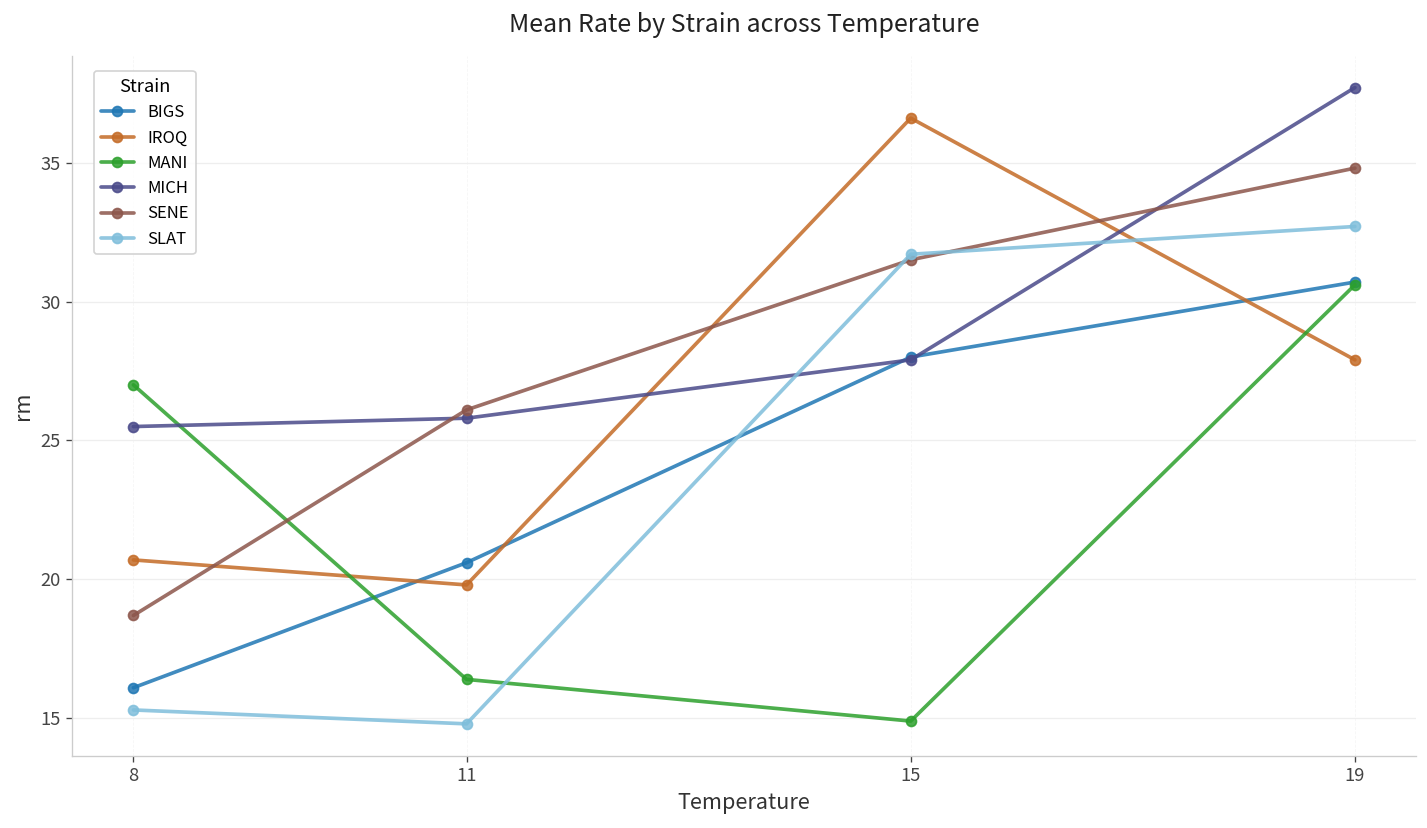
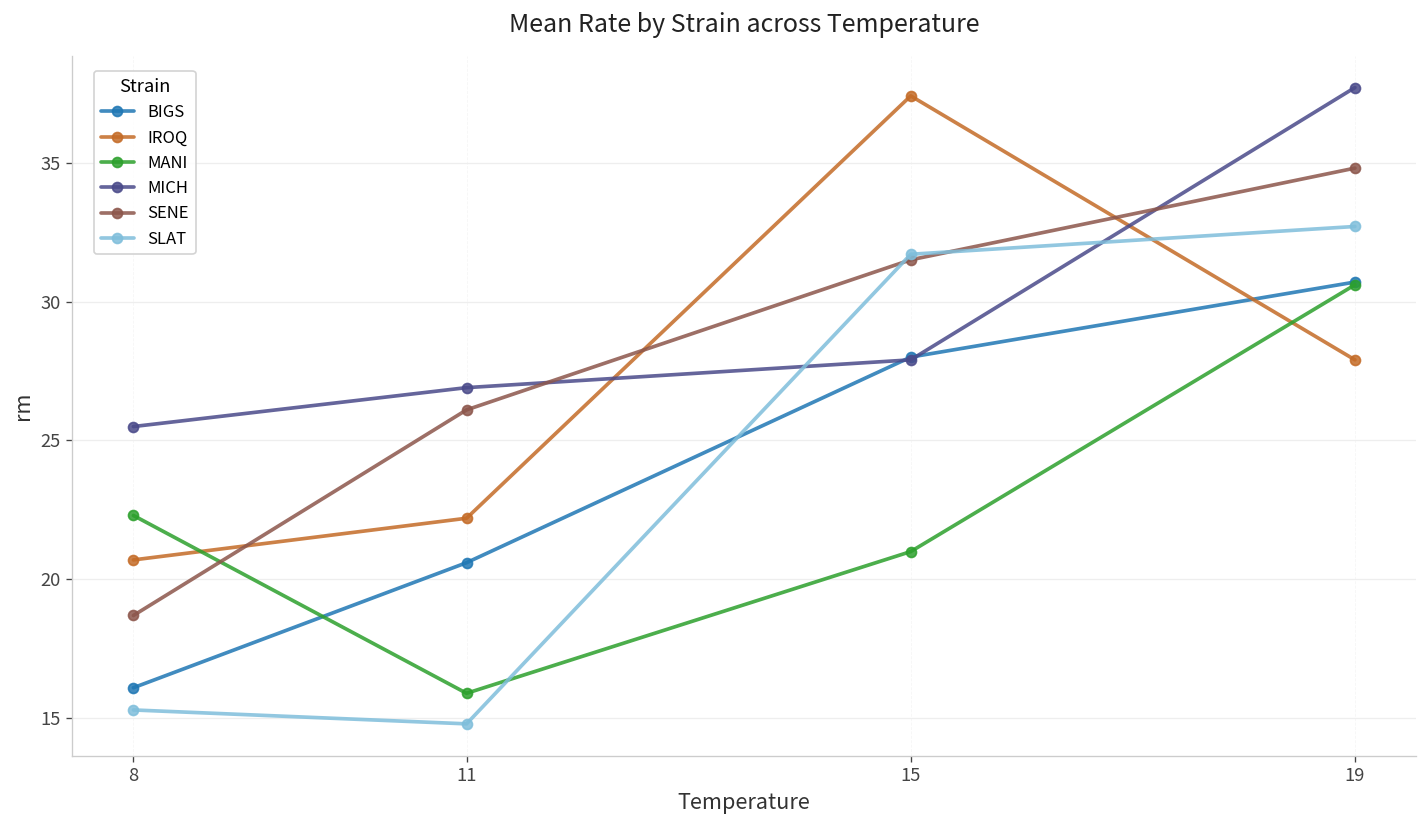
MANI, 8: 27.0 -> 22.3
IROQ, 11: 19.8 -> 22.2
MANI, 11: 16.4 -> 15.9
MICH, 11: 25.8 -> 26.9
IROQ, 15: 36.6 -> 37.4
MANI, 15: 14.9 -> 21.0
